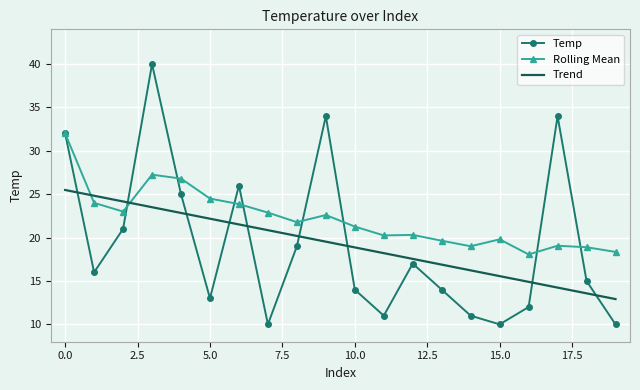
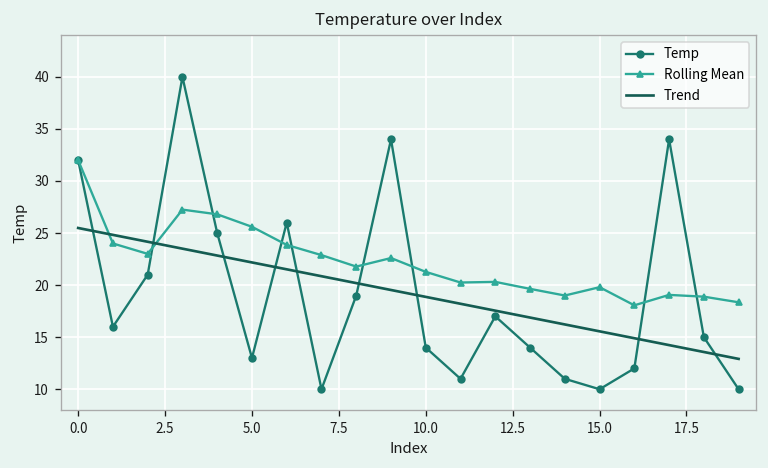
Rolling Mean, 5.0: 25 -> 26
